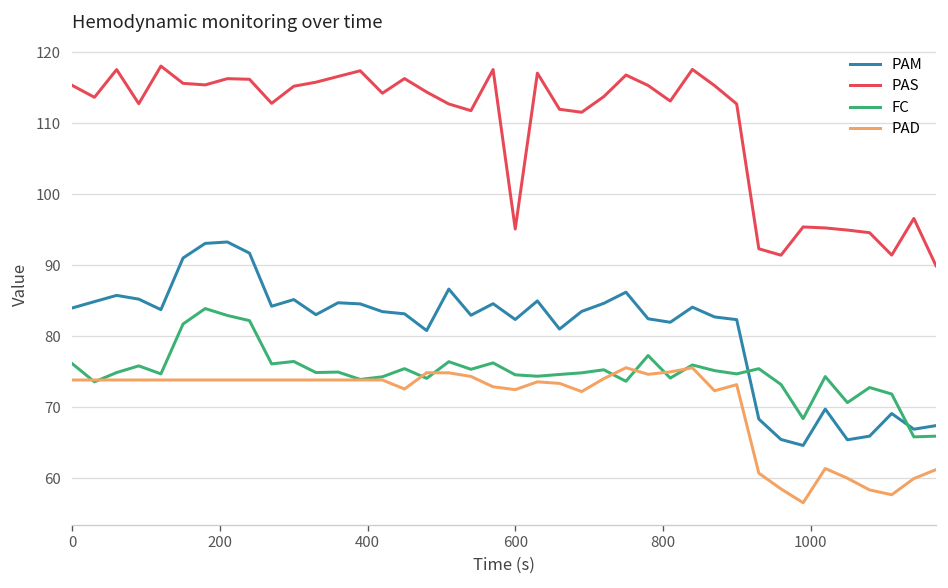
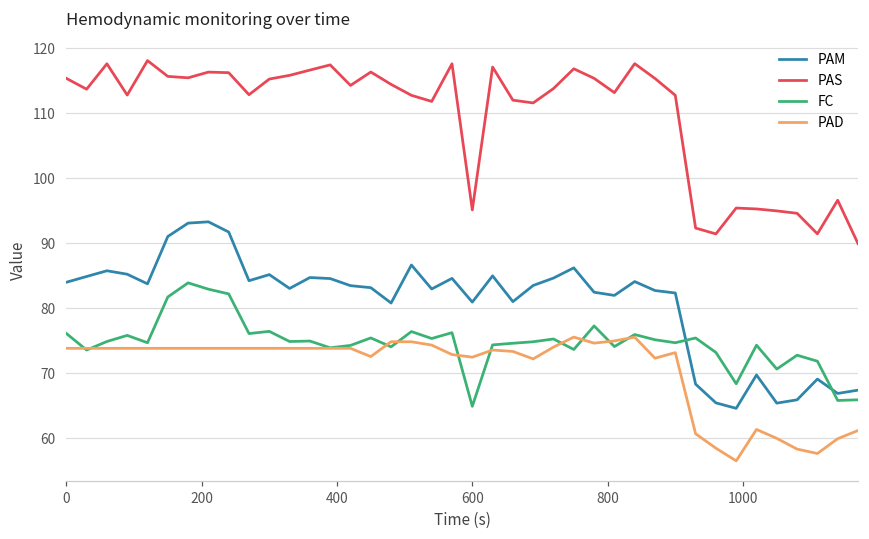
PAM, 600: 82 -> 81
FC, 600: 75 -> 65
